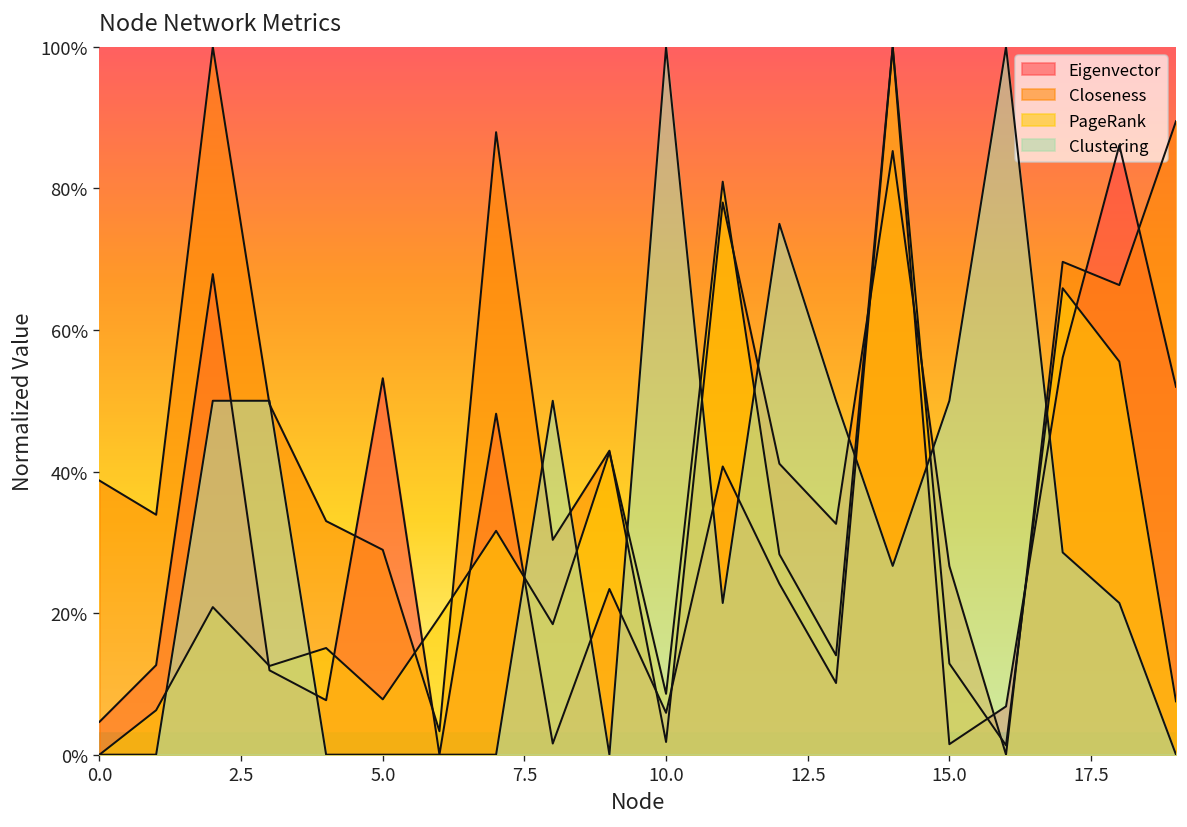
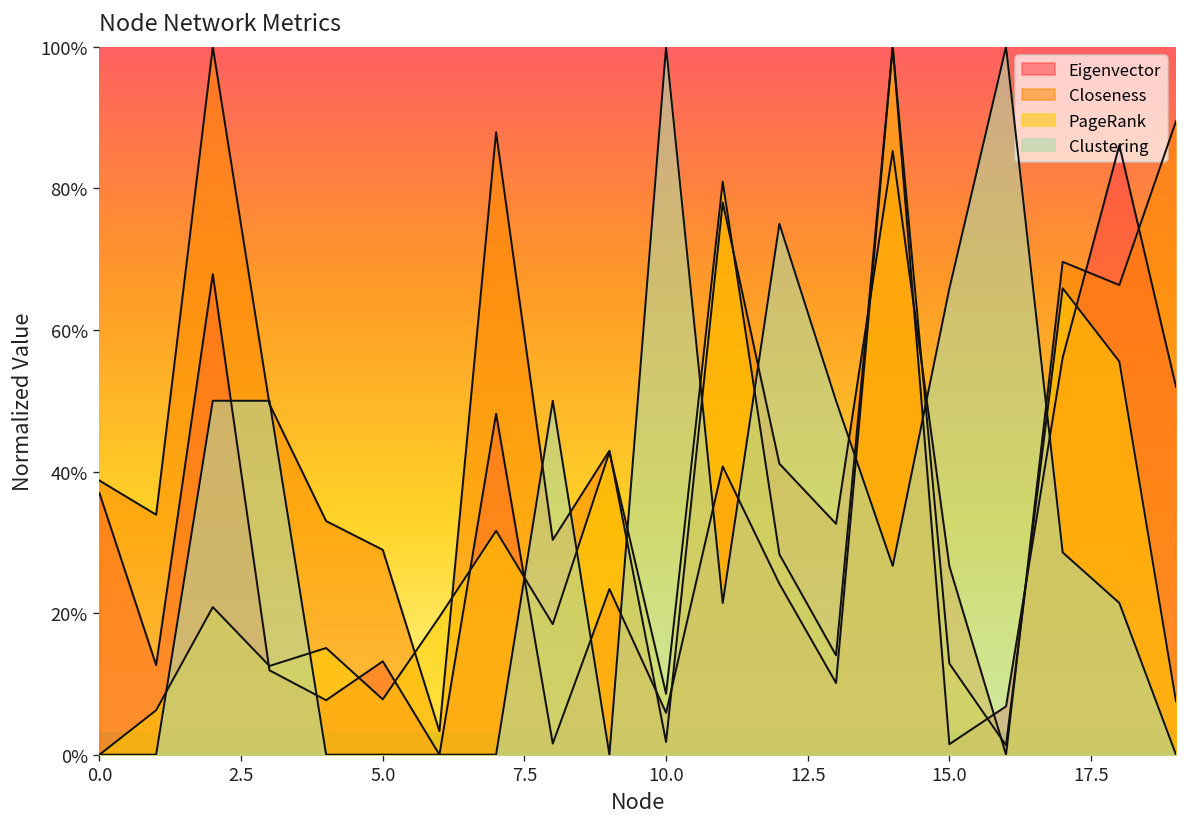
Eigenvector, 0.0: 5% -> 37%
Eigenvector, 5.0: 53% -> 13%
Clustering, 15.0: 50% -> 66%
